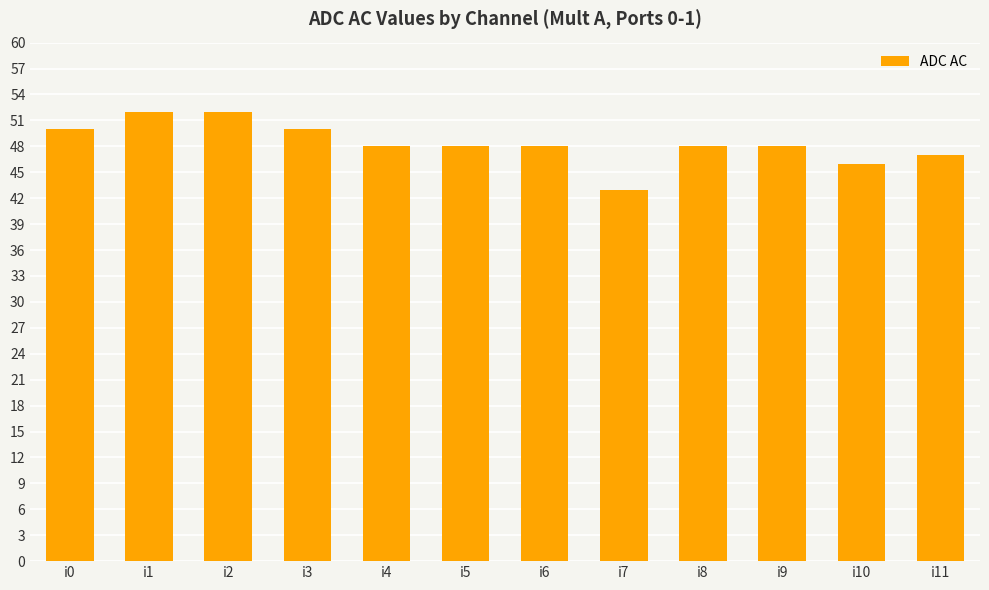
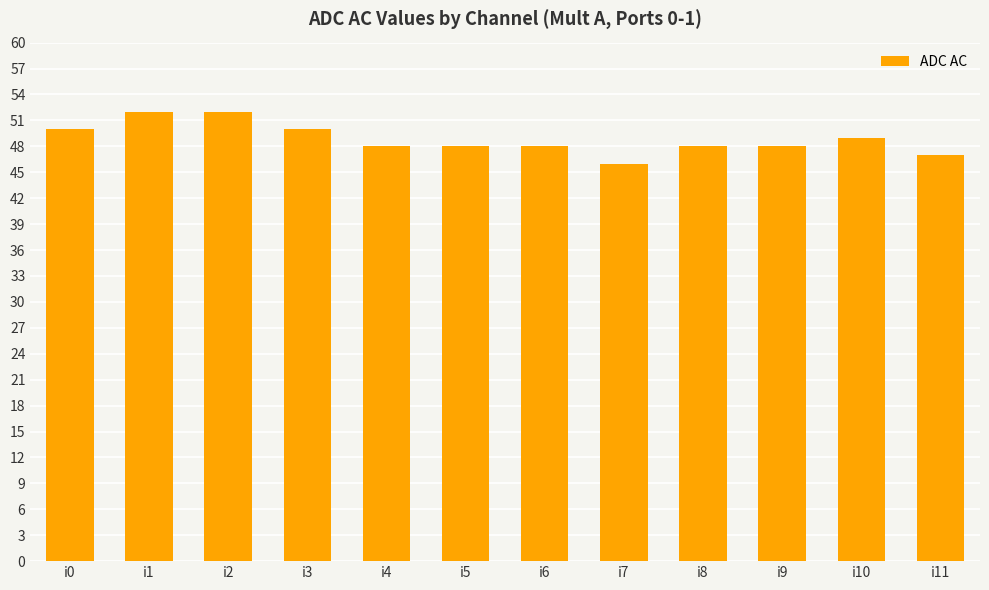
i7: 43 -> 46
i10: 46 -> 49
